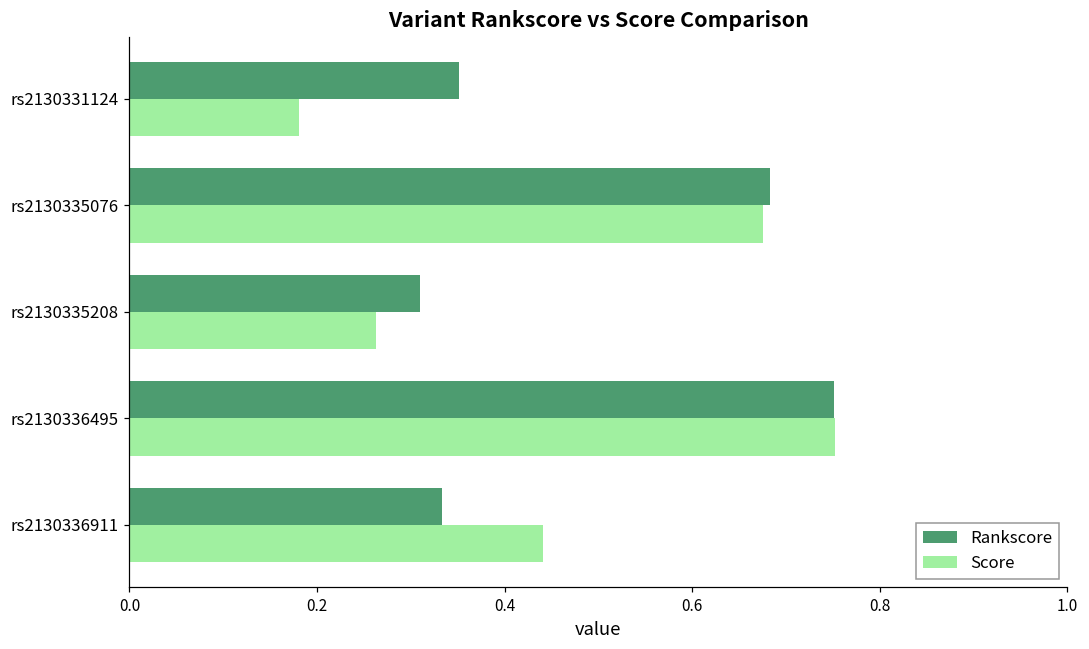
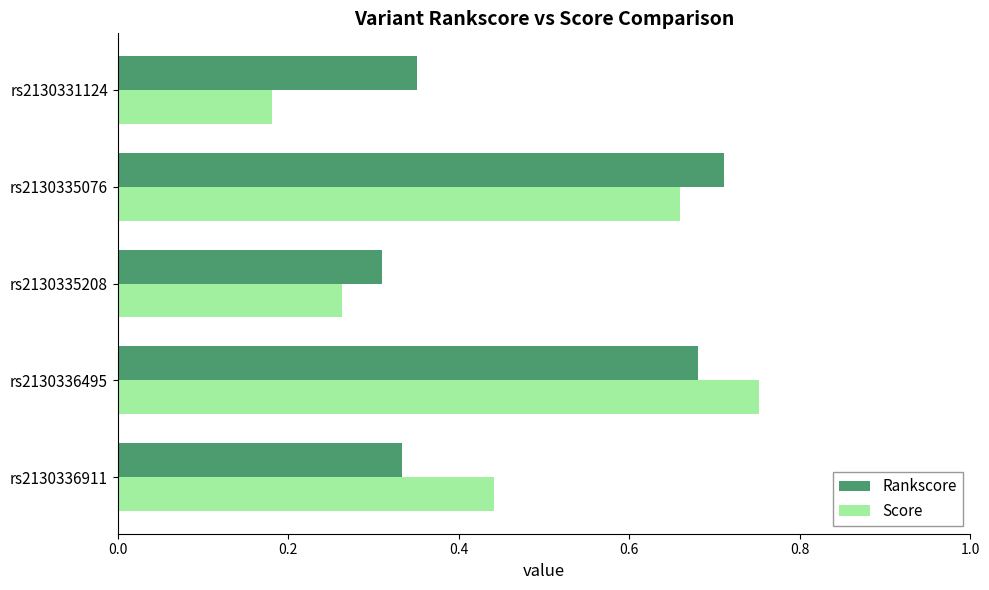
Rankscore, rs2130335076: 0.68 -> 0.71
Score, rs2130335076: 0.68 -> 0.66
Rankscore, rs2130336495: 0.75 -> 0.68
